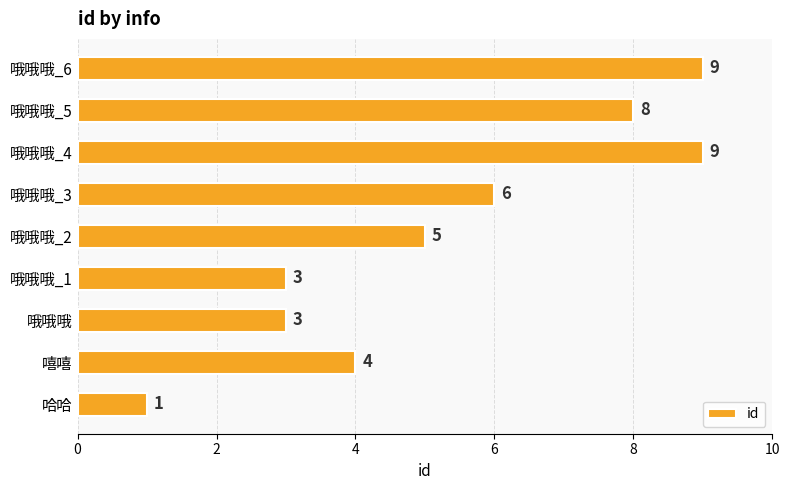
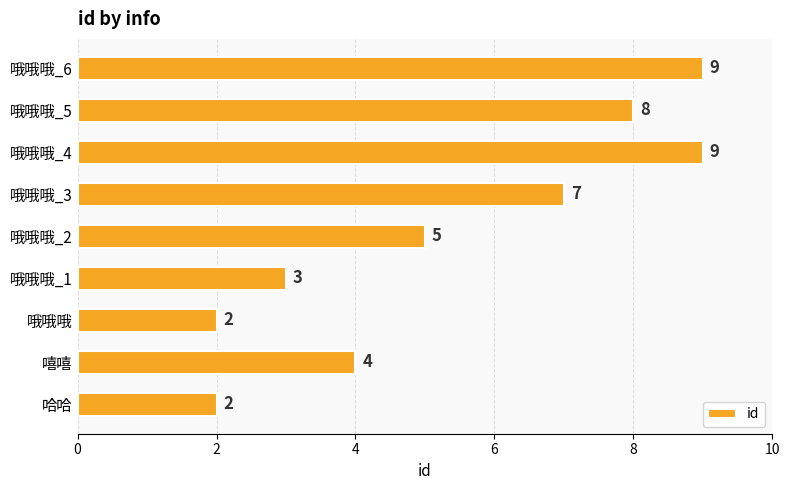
哦哦哦_3: 6 -> 7
哦哦哦: 3 -> 2
哈哈: 1 -> 2
